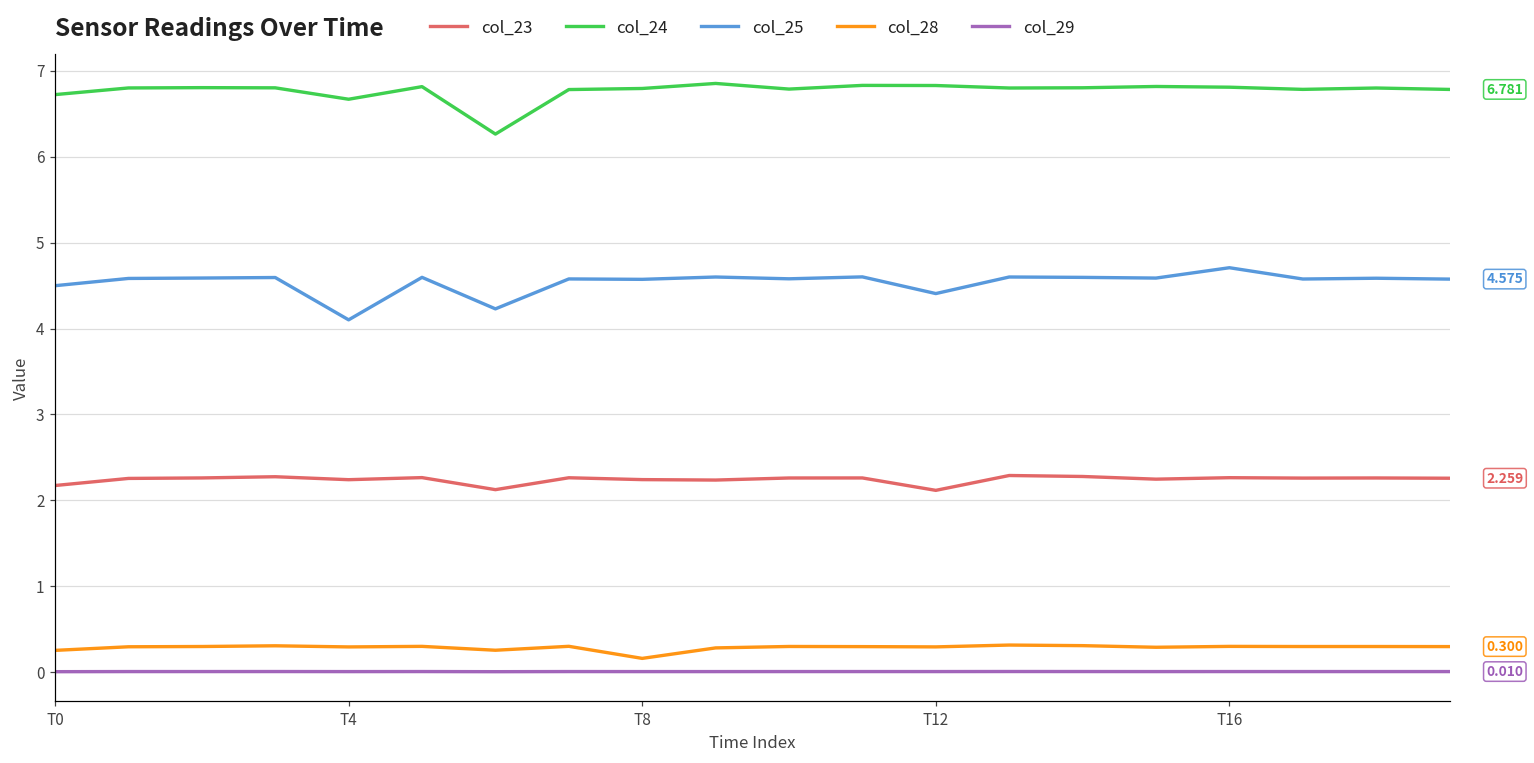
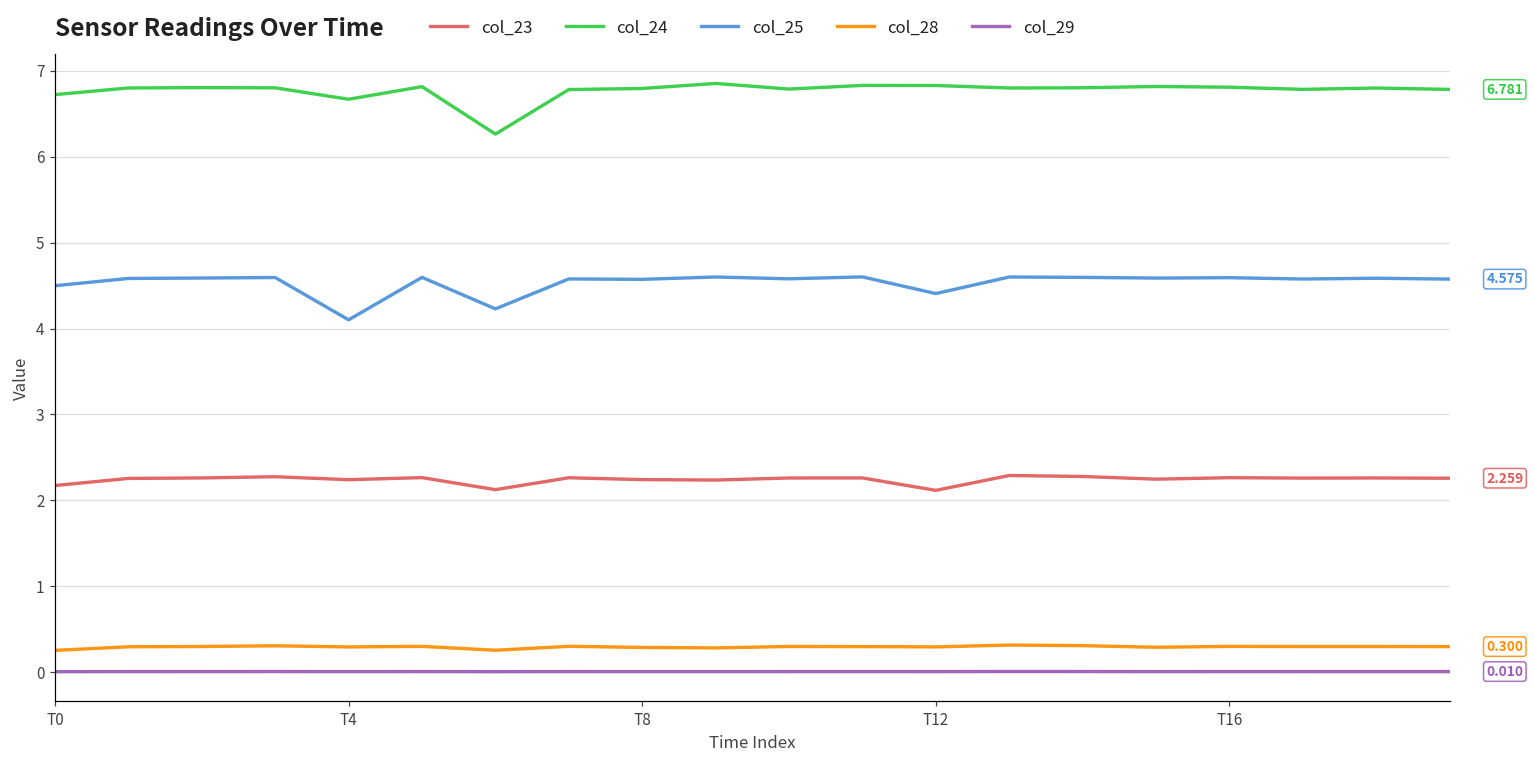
col_28, T8: 0.2 -> 0.3
col_25, T16: 4.7 -> 4.6
